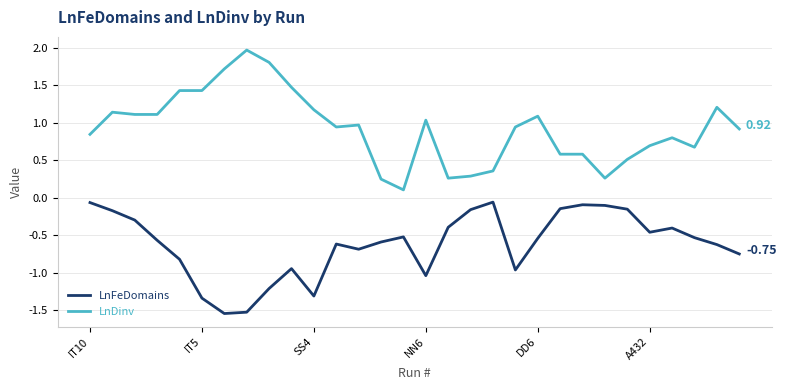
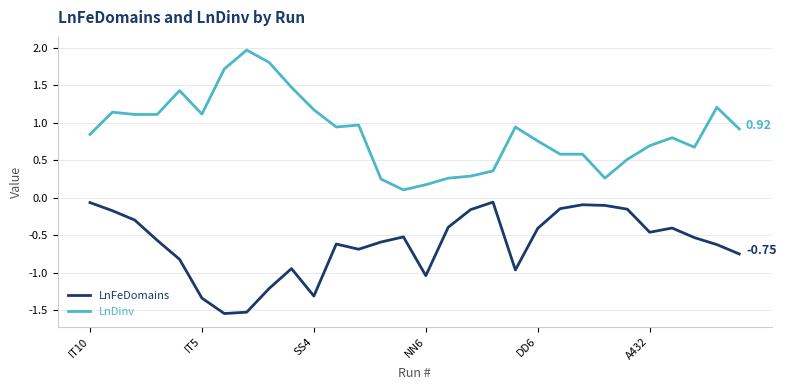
LnDinv, IT5: 1.4 -> 1.1
LnDinv, NN6: 1.0 -> 0.2
LnFeDomains, DD6: -0.5 -> -0.4
LnDinv, DD6: 1.1 -> 0.8
